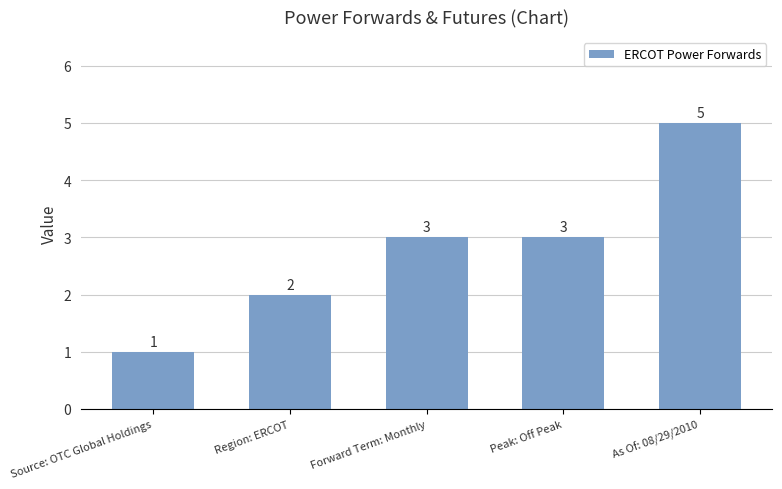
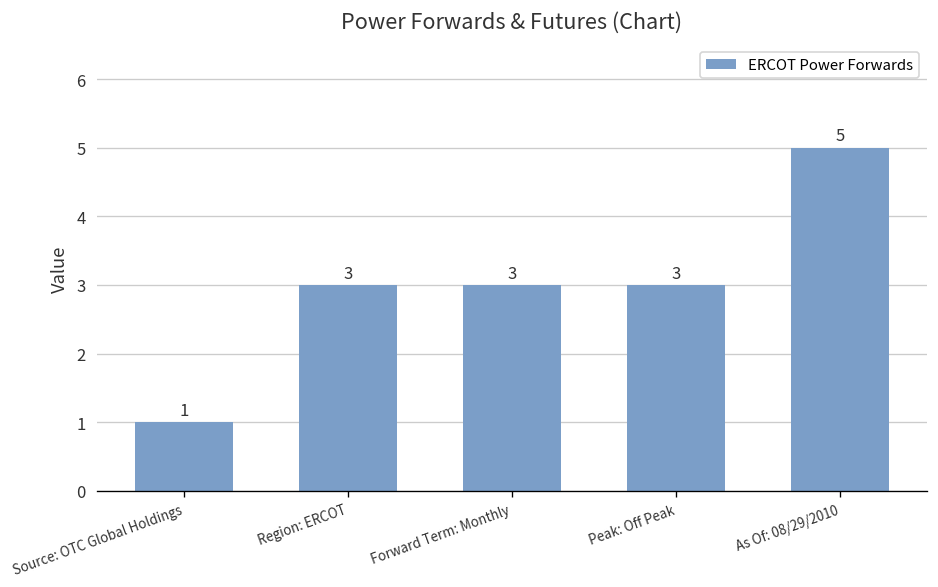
Region: ERCOT: 2 -> 3
